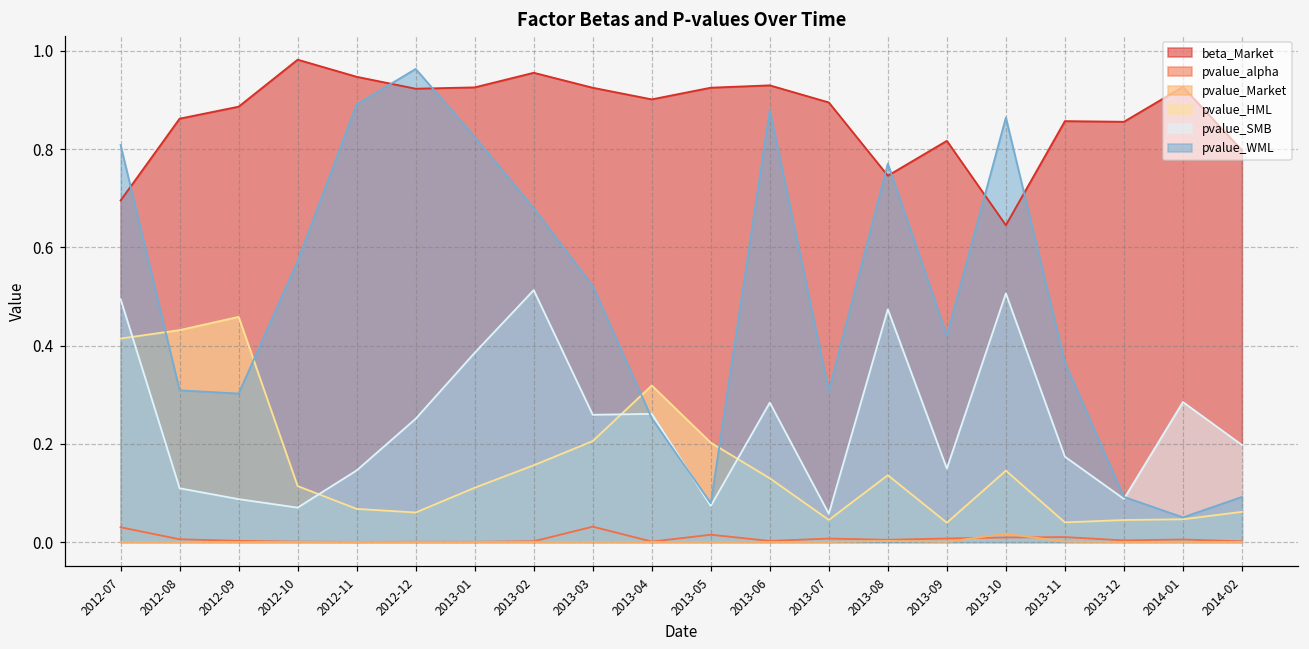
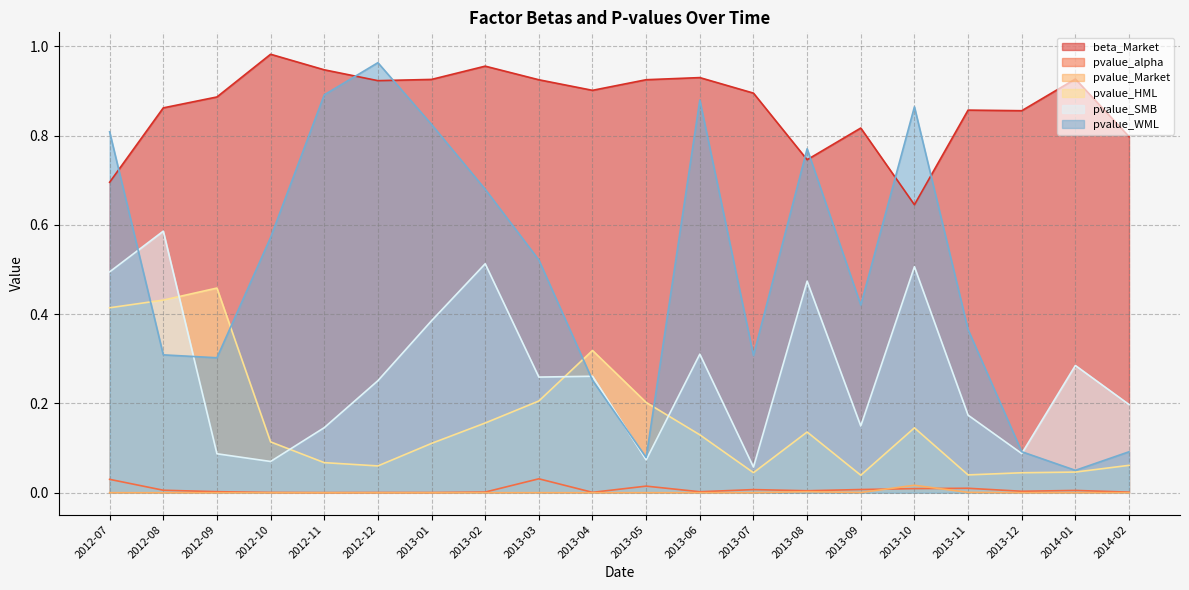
pvalue_SMB, 2012-08: 0.11 -> 0.59
pvalue_SMB, 2013-06: 0.28 -> 0.31
